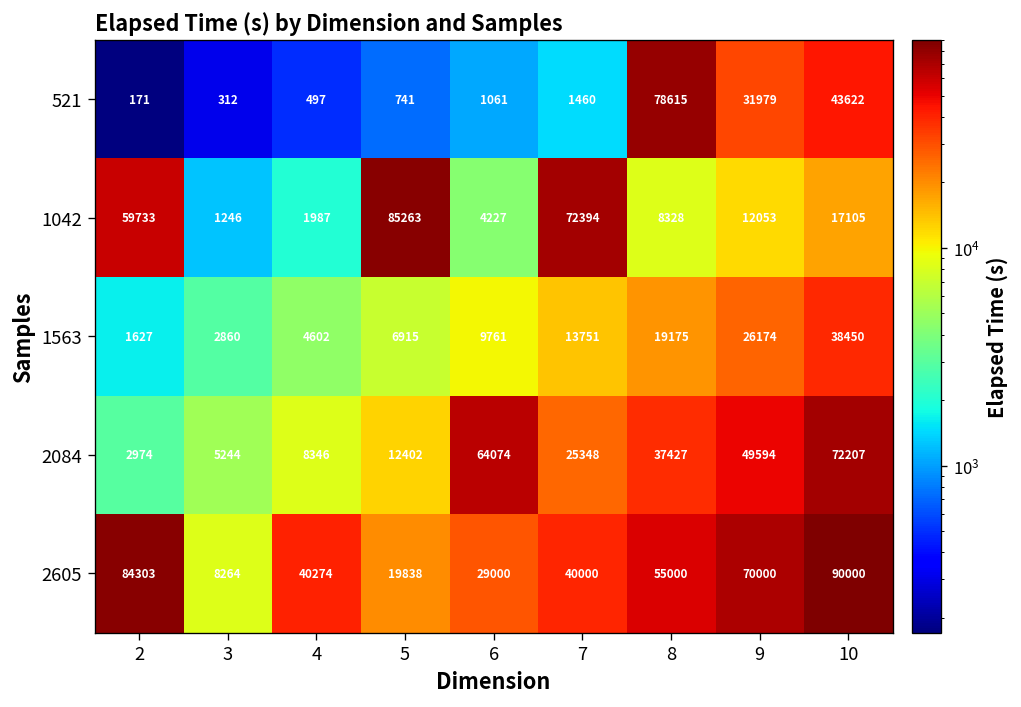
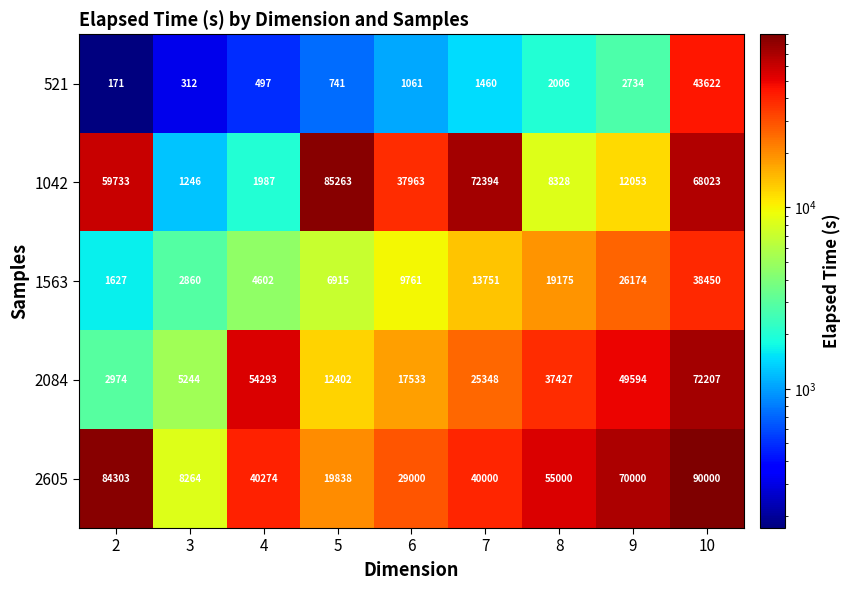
521, 8: 78615 -> 2006
521, 9: 31979 -> 2734
1042, 6: 4227 -> 37963
1042, 10: 17105 -> 68023
2084, 4: 8346 -> 54293
2084, 6: 64074 -> 17533
